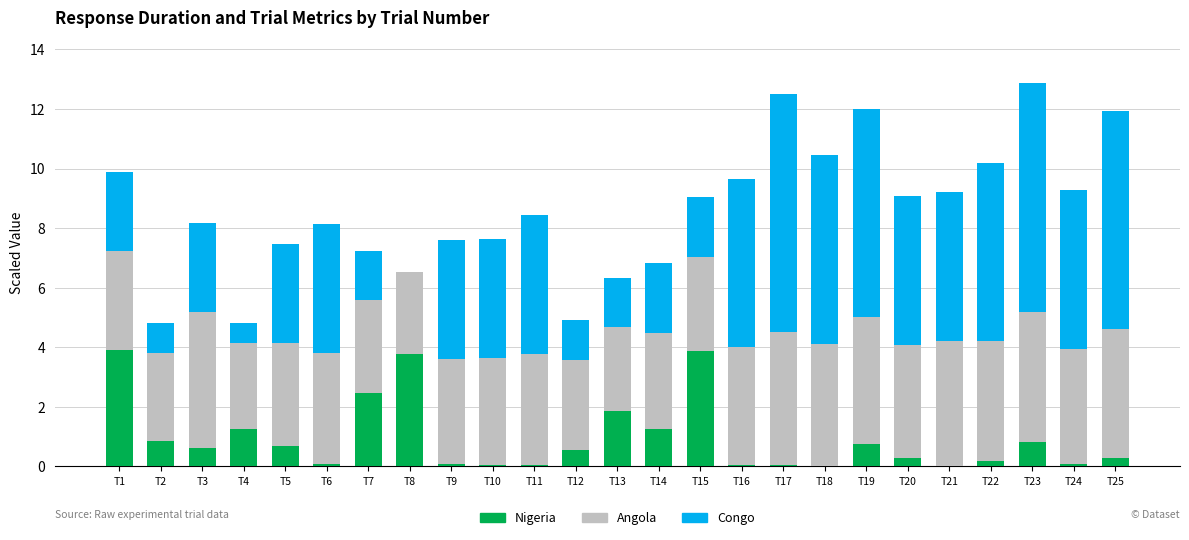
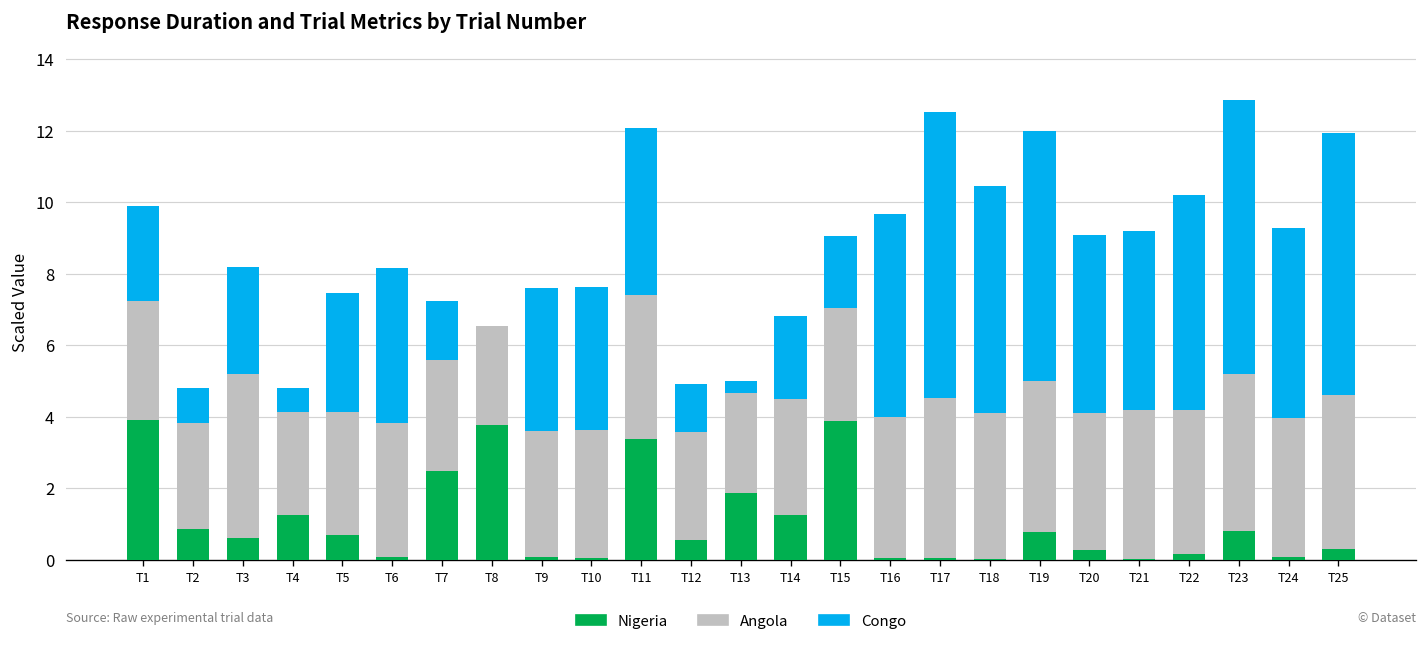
Nigeria, T11: 0.0 -> 3.4
Angola, T11: 3.7 -> 4.0
Congo, T13: 1.7 -> 0.3
